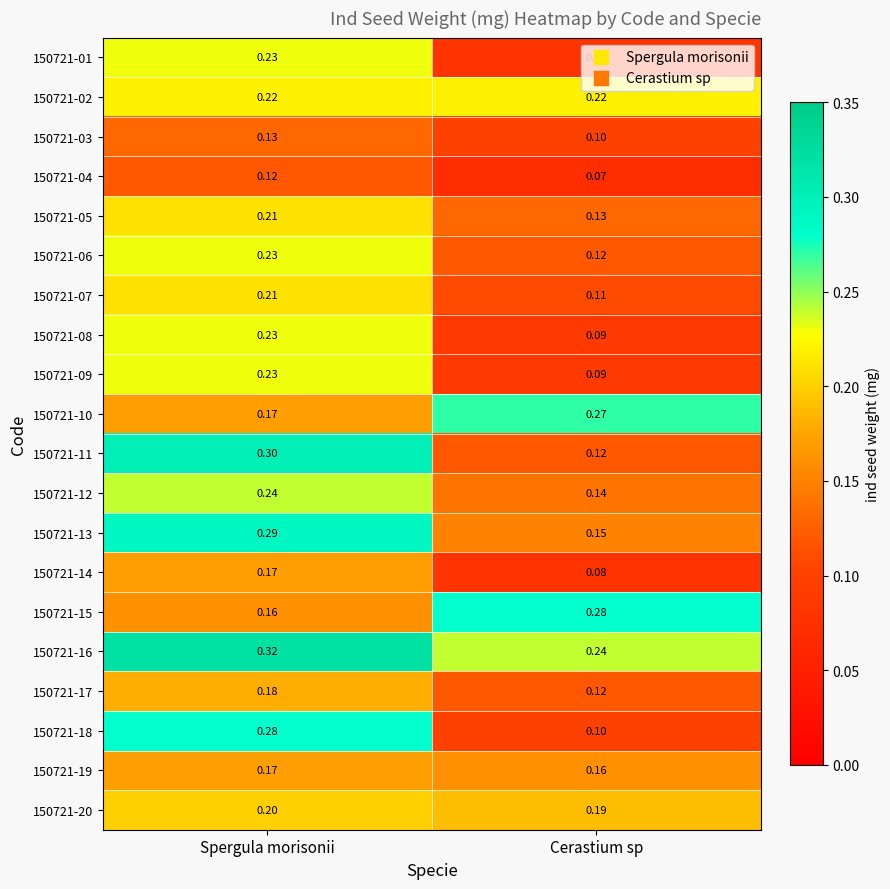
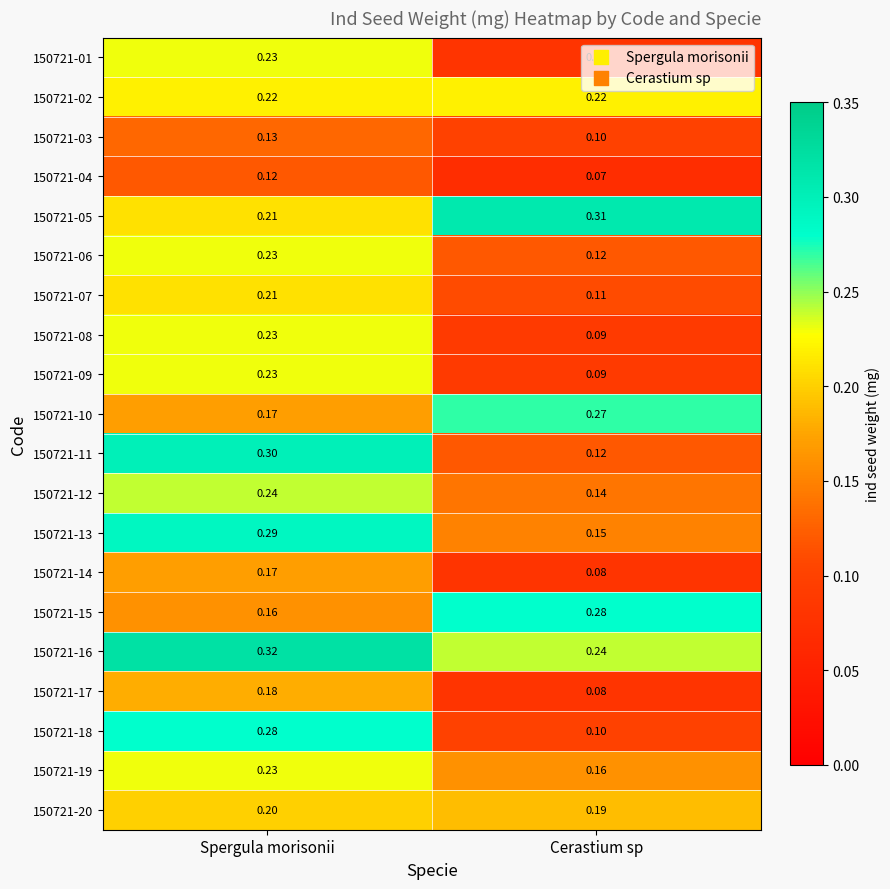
150721-05, Cerastium sp: 0.13 -> 0.31
150721-17, Cerastium sp: 0.12 -> 0.08
150721-19, Spergula morisonii: 0.17 -> 0.23
